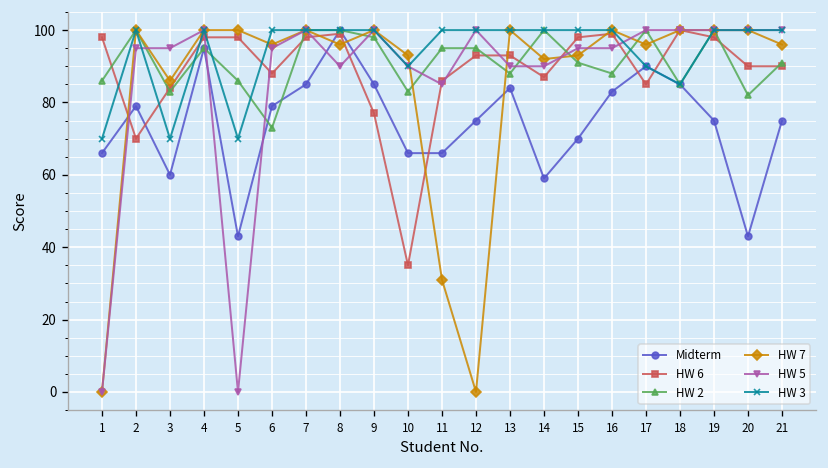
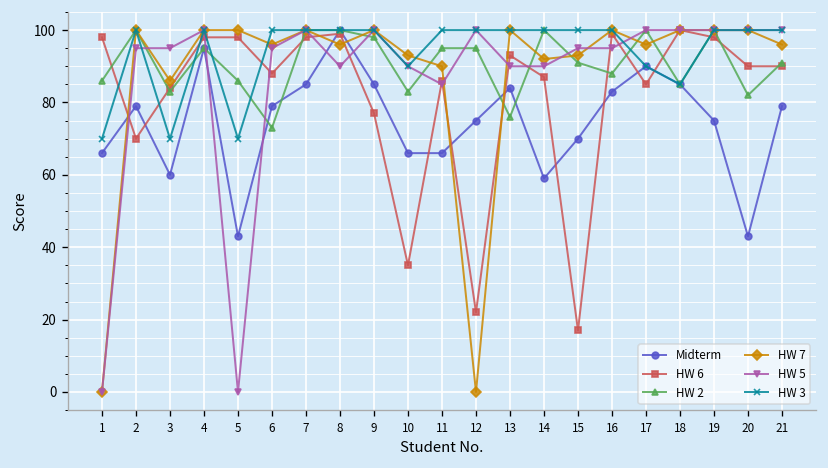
HW 7, 11: 31 -> 90
HW 6, 12: 93 -> 22
HW 2, 13: 88 -> 76
HW 6, 15: 98 -> 17
Midterm, 21: 75 -> 79
